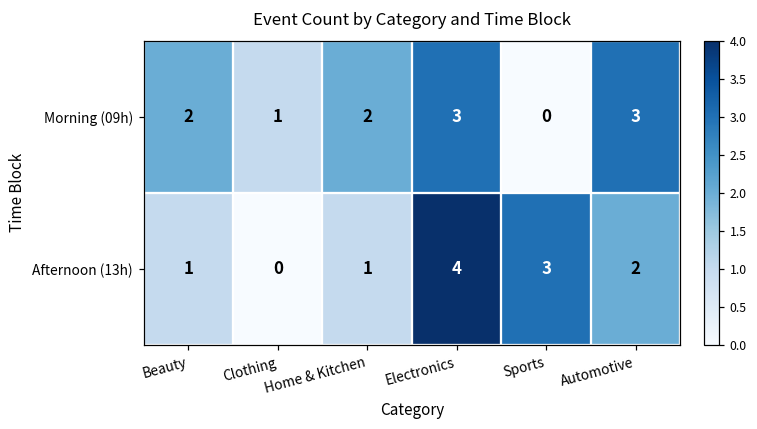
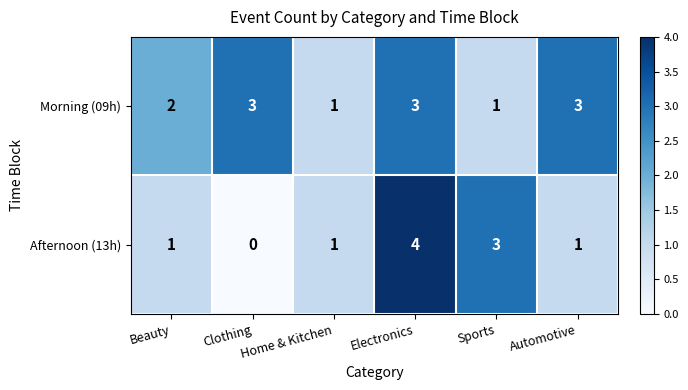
Morning (09h), Clothing: 1 -> 3
Morning (09h), Home & Kitchen: 2 -> 1
Morning (09h), Sports: 0 -> 1
Afternoon (13h), Automotive: 2 -> 1
